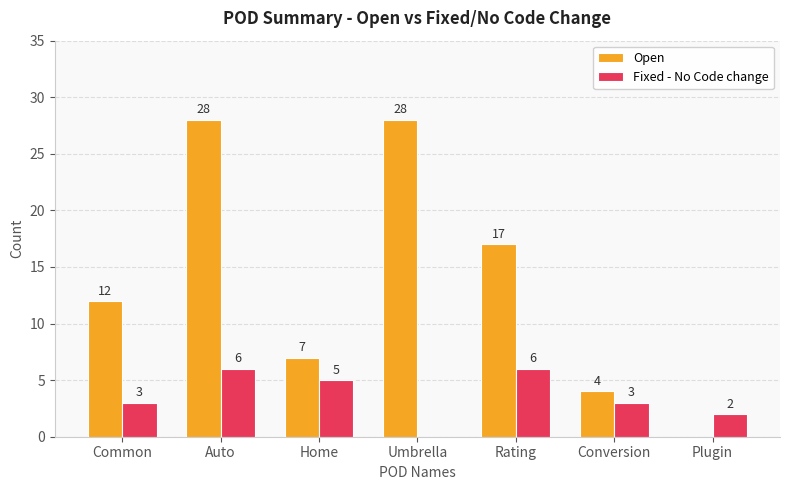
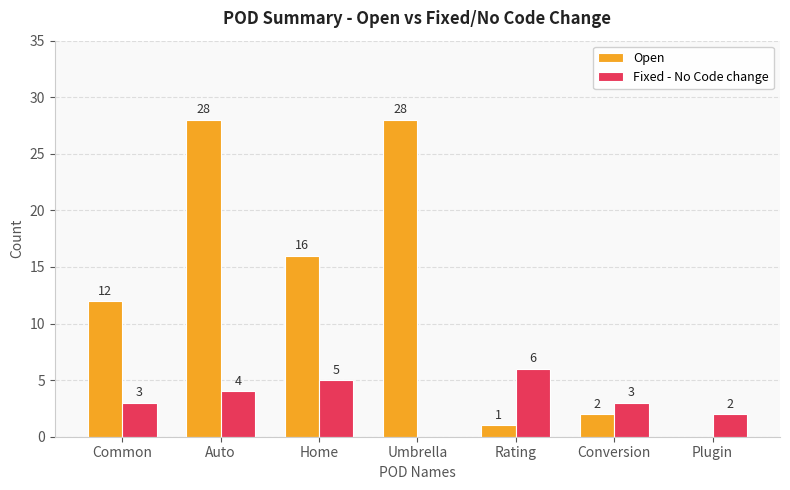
Fixed - No Code change, Auto: 6 -> 4
Open, Home: 7 -> 16
Open, Rating: 17 -> 1
Open, Conversion: 4 -> 2
